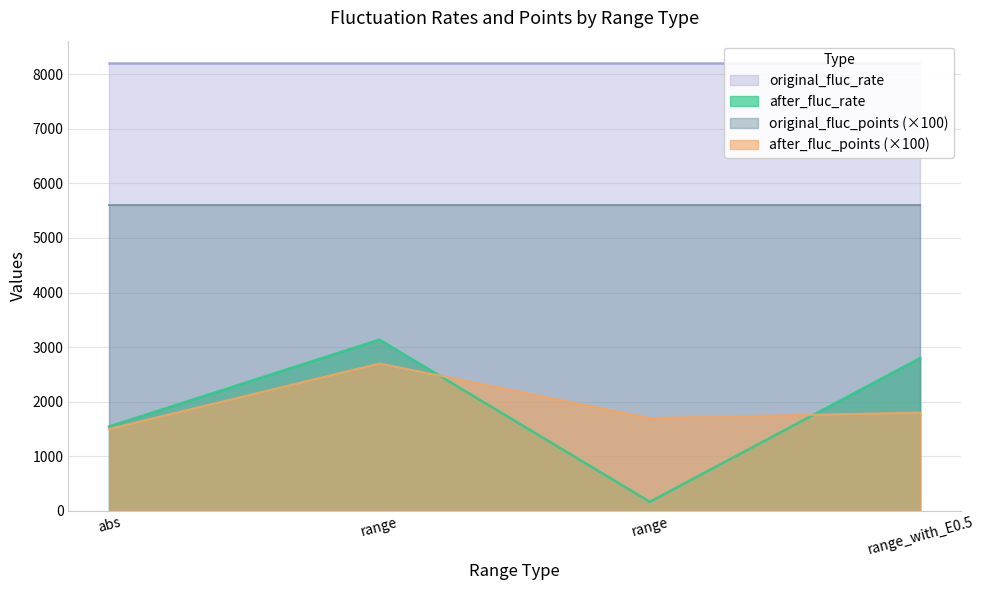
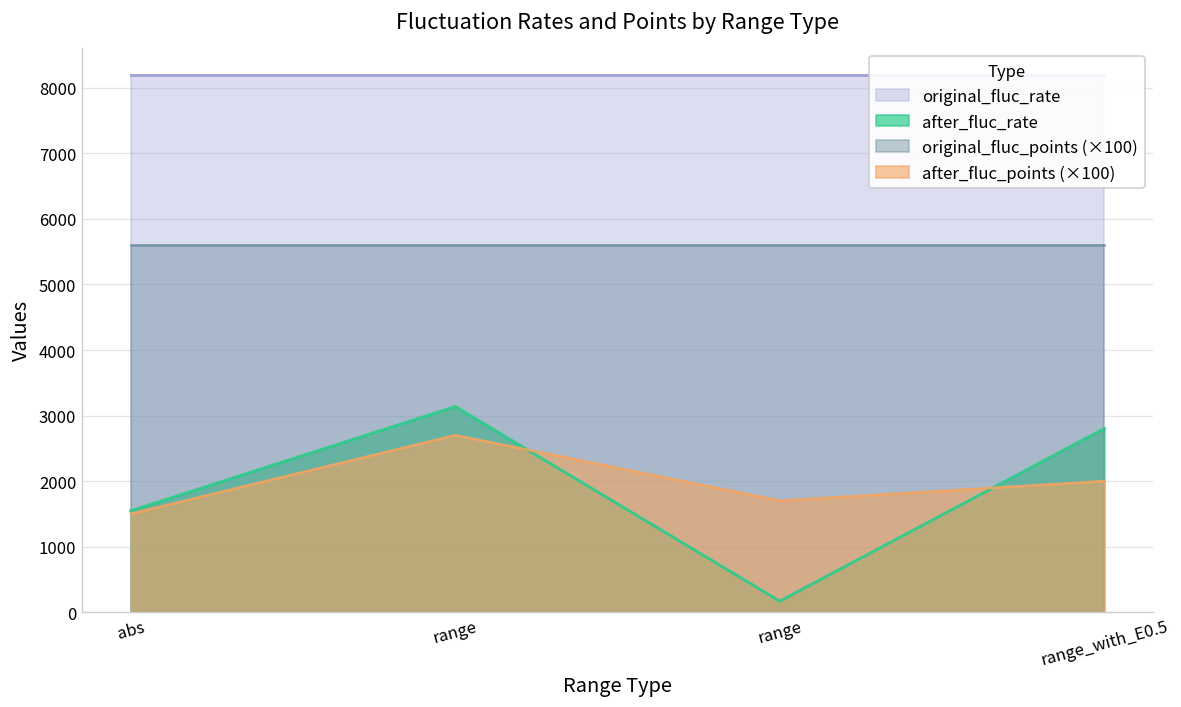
after_fluc_points (×100), range_with_E0.5: 1800 -> 2000
